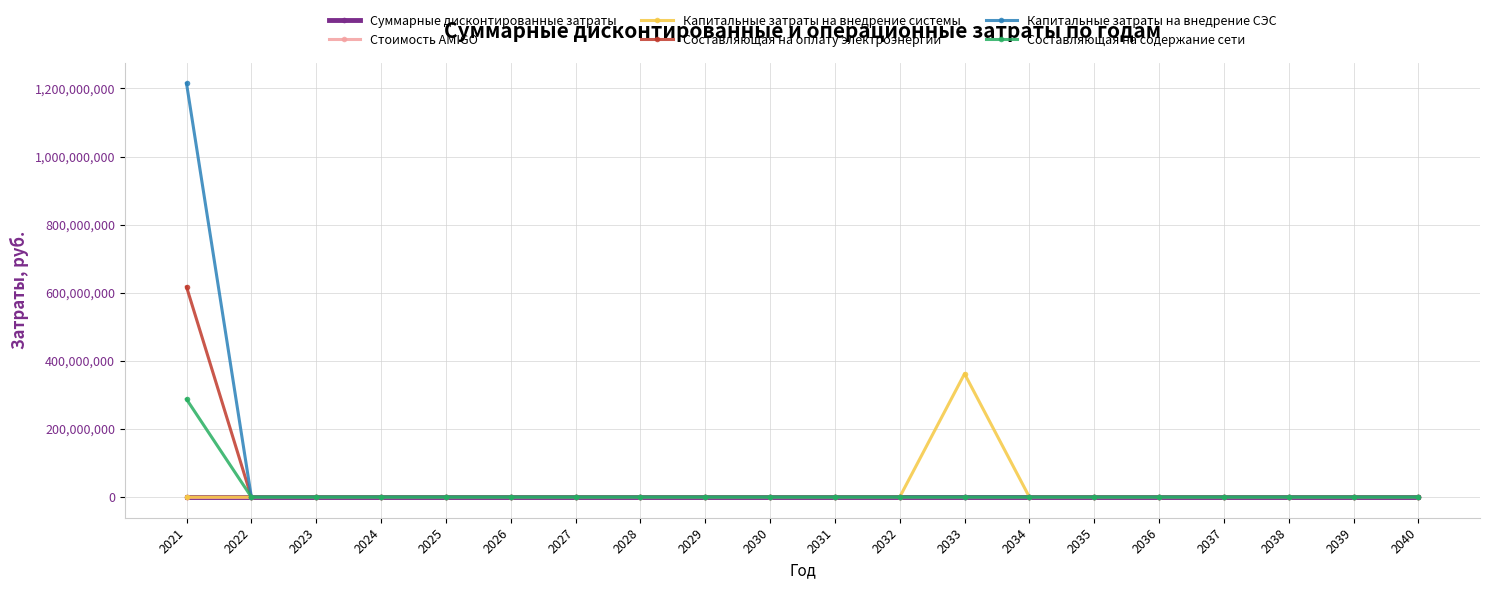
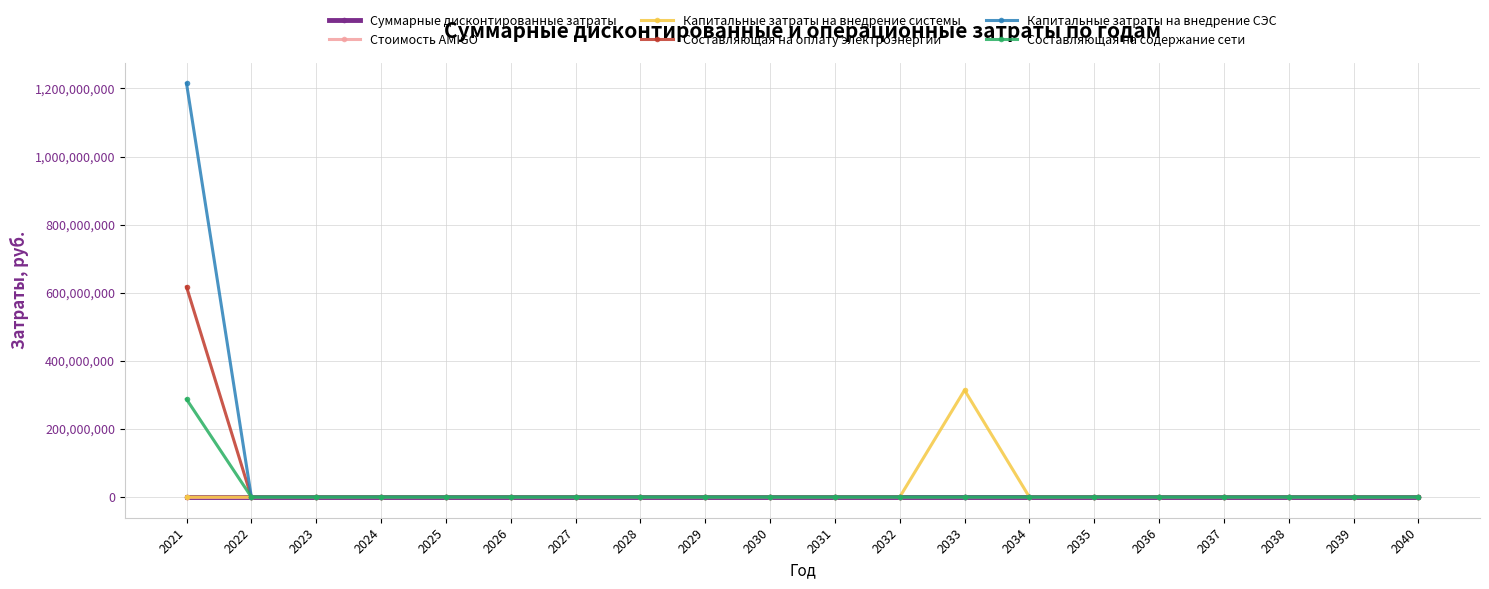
Капитальные затраты на внедрение системы, 2033: 360,000,000 -> 310,000,000
